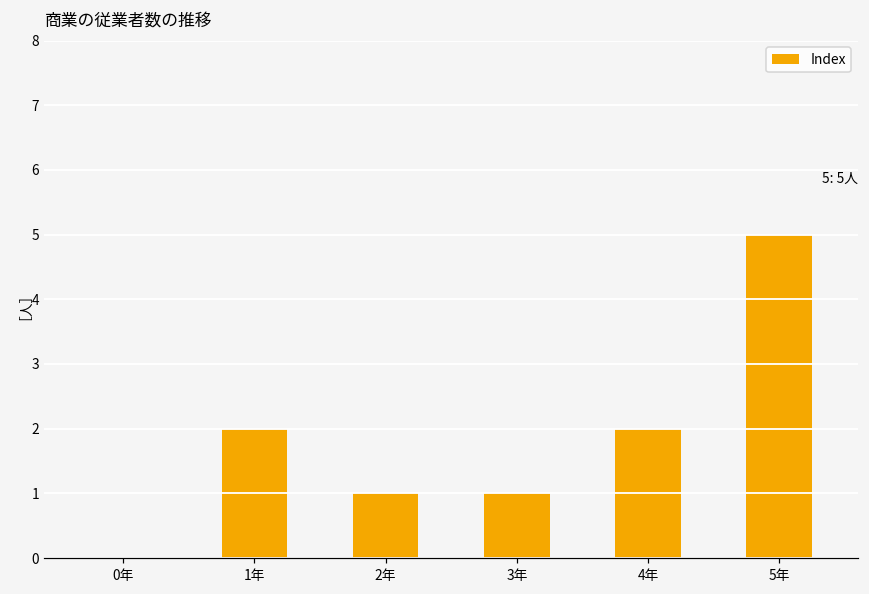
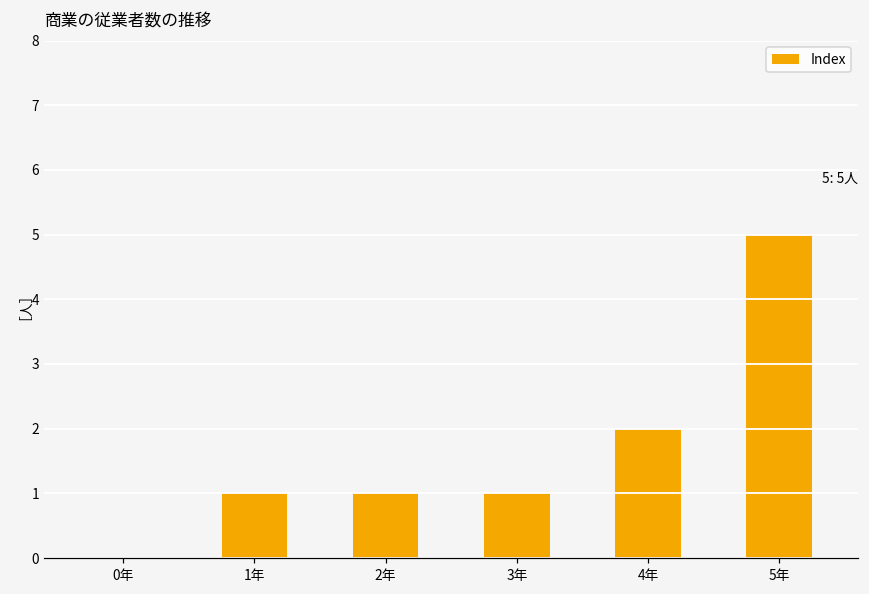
1年: 2 -> 1
